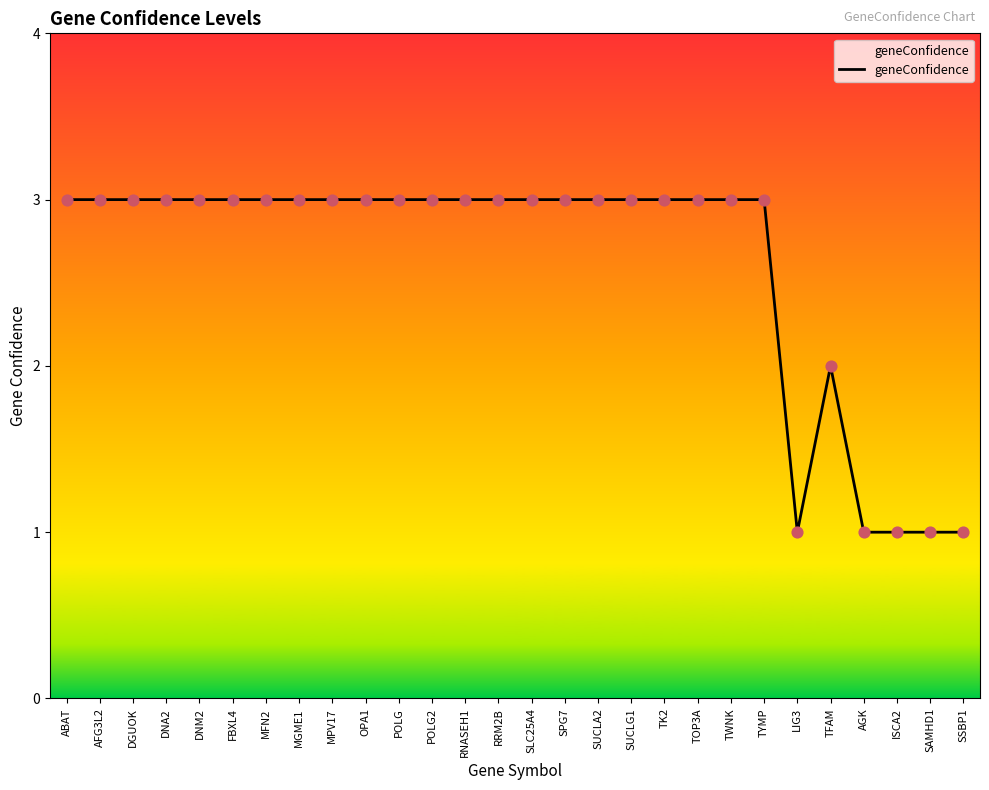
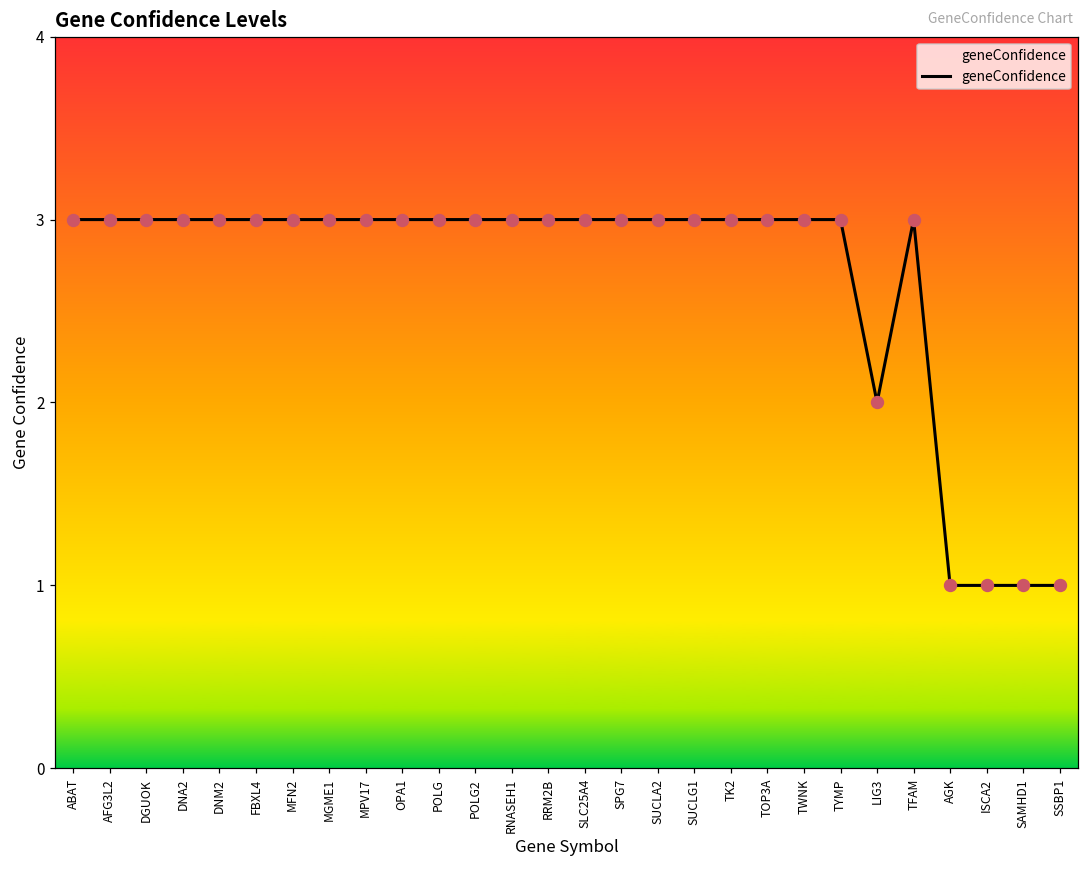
LIG3: 1 -> 2
TFAM: 2 -> 3
